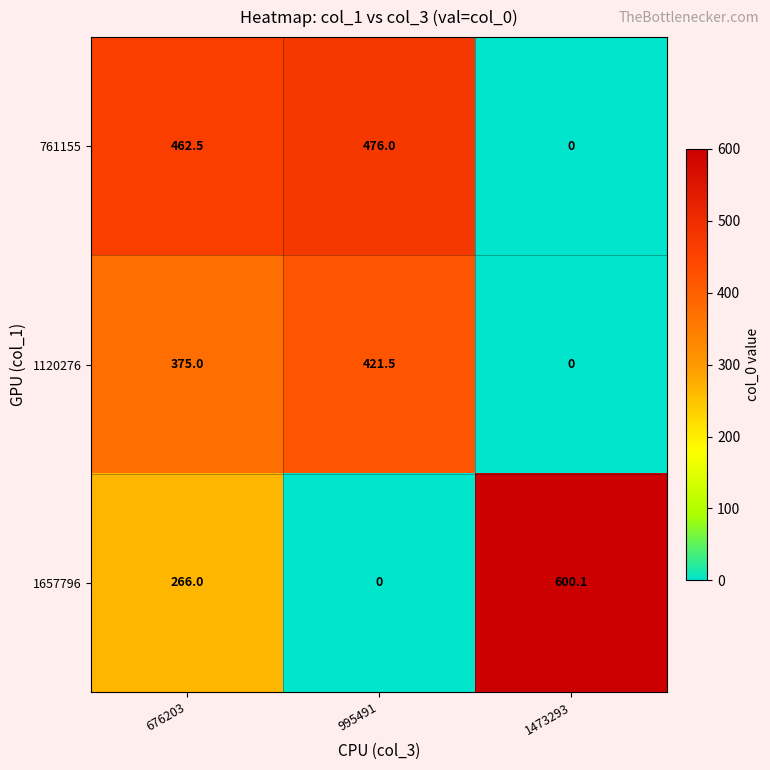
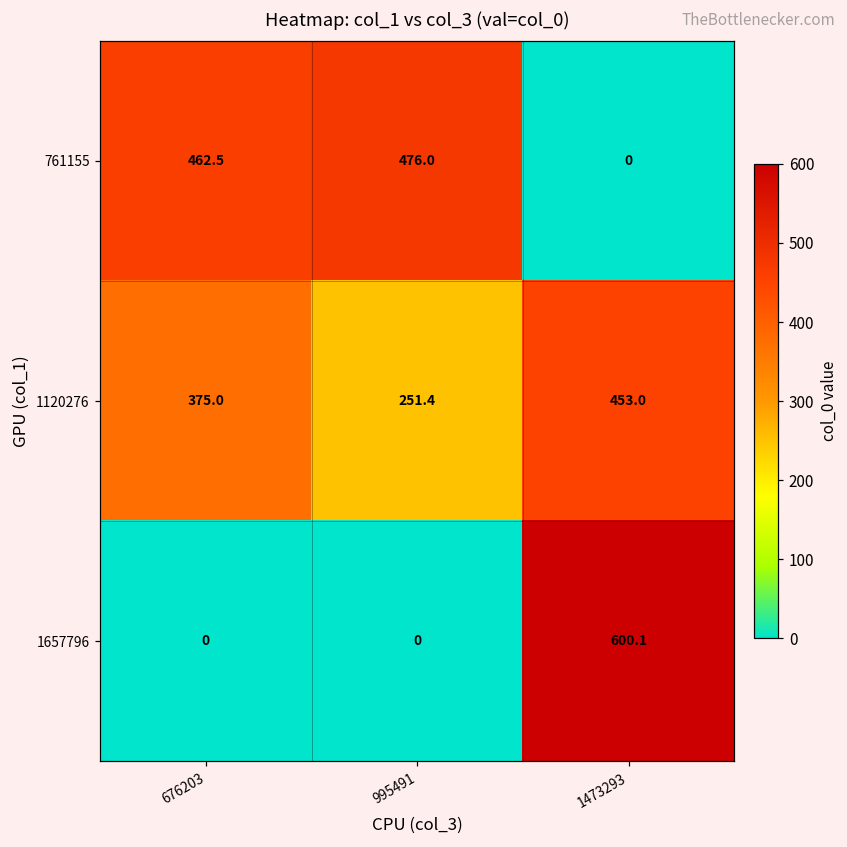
1120276, 995491: 421.5 -> 251.4
1120276, 1473293: 0 -> 453.0
1657796, 676203: 266.0 -> 0
